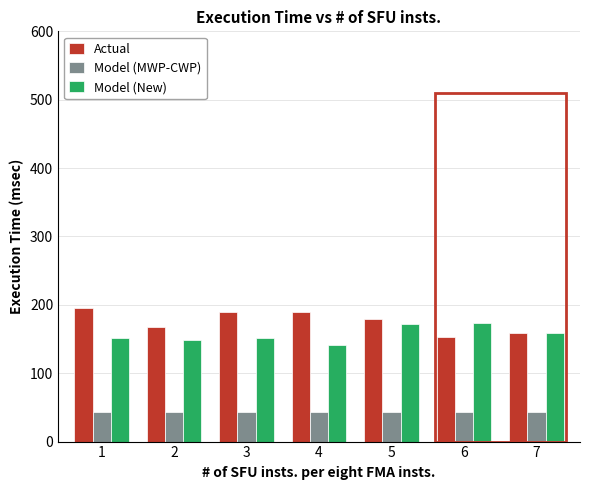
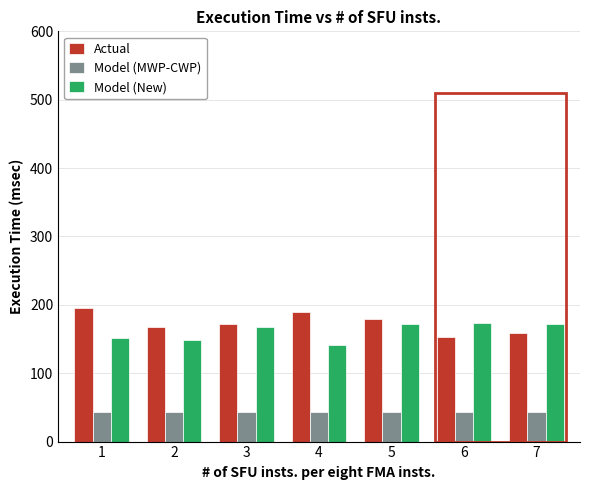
Actual, 3: 190 -> 170
Model (New), 3: 150 -> 170
Model (New), 7: 160 -> 170
